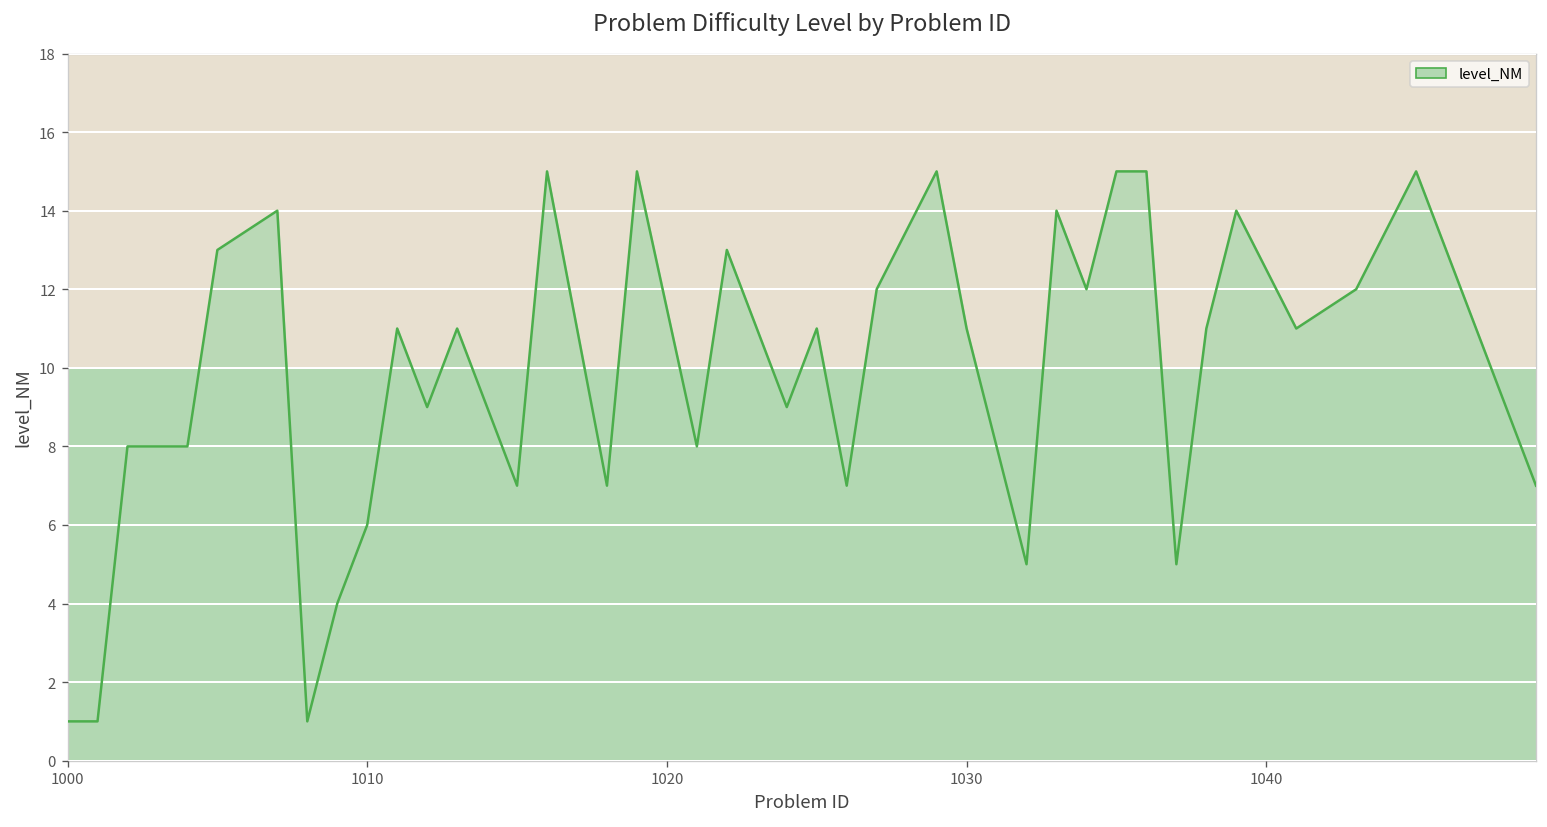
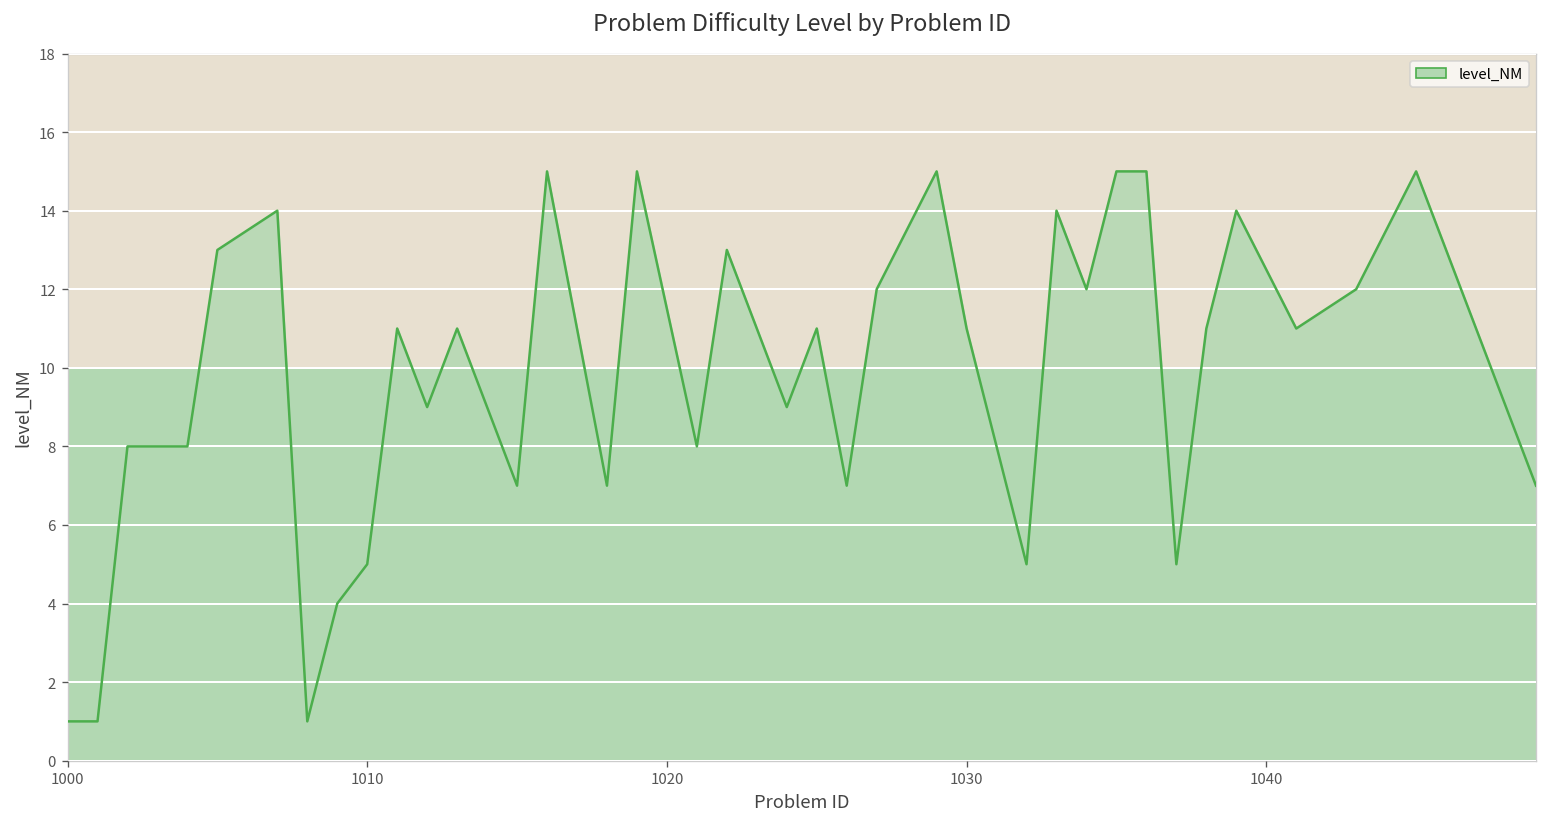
1010: 6 -> 5
